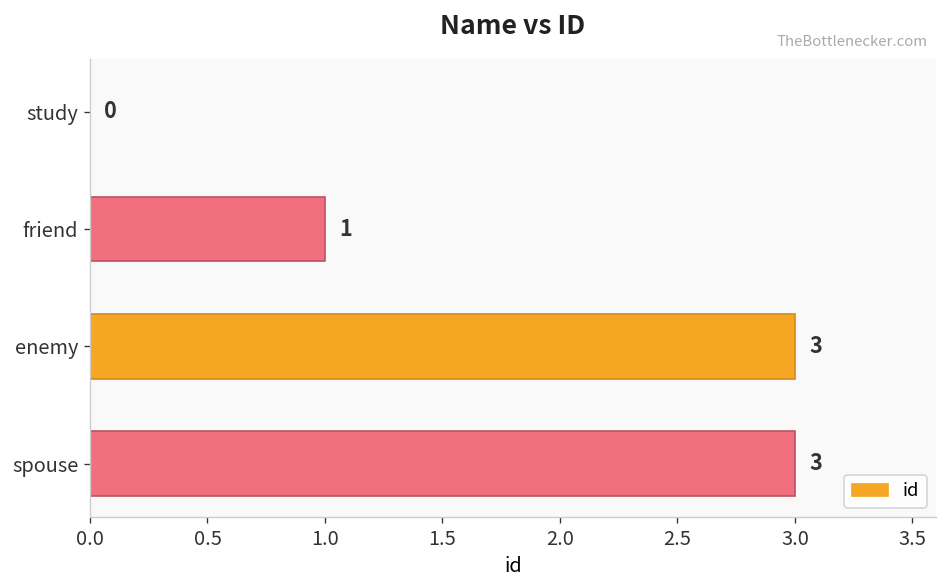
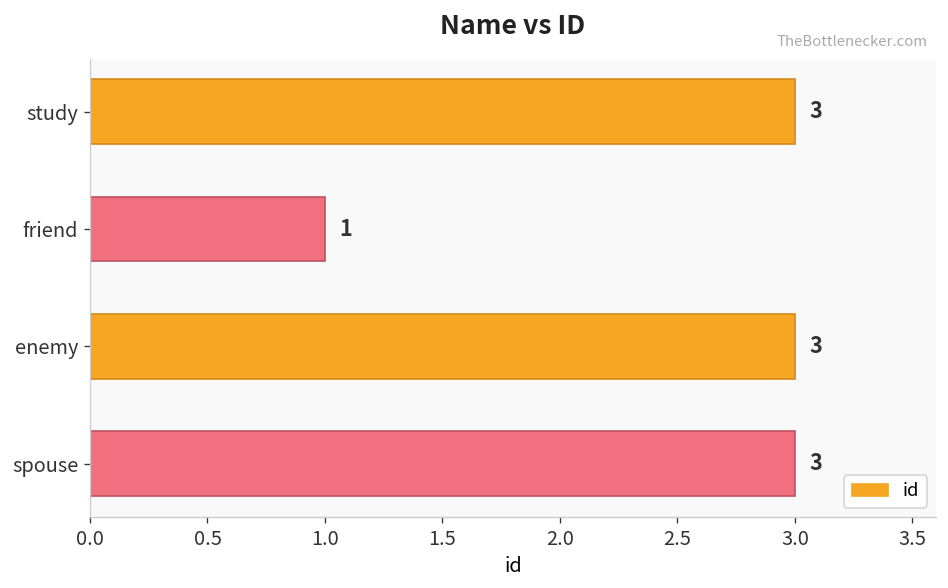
study: 0 -> 3
